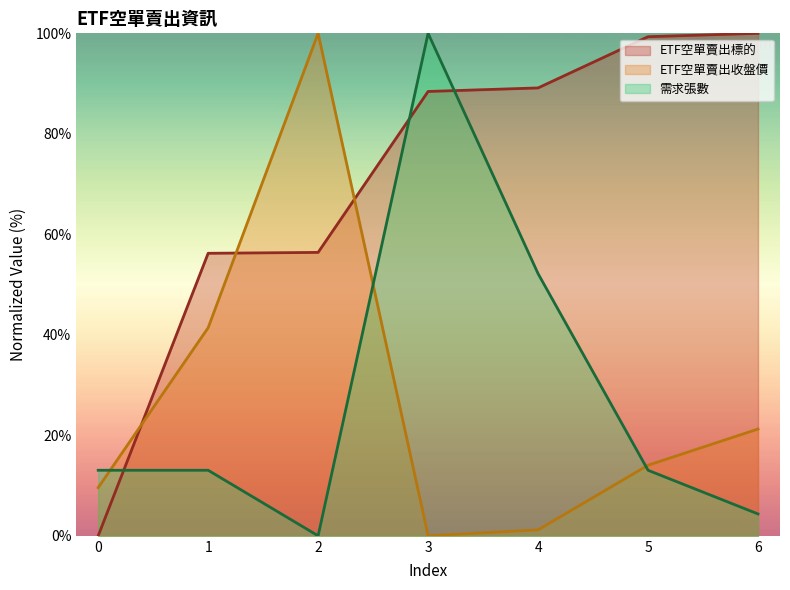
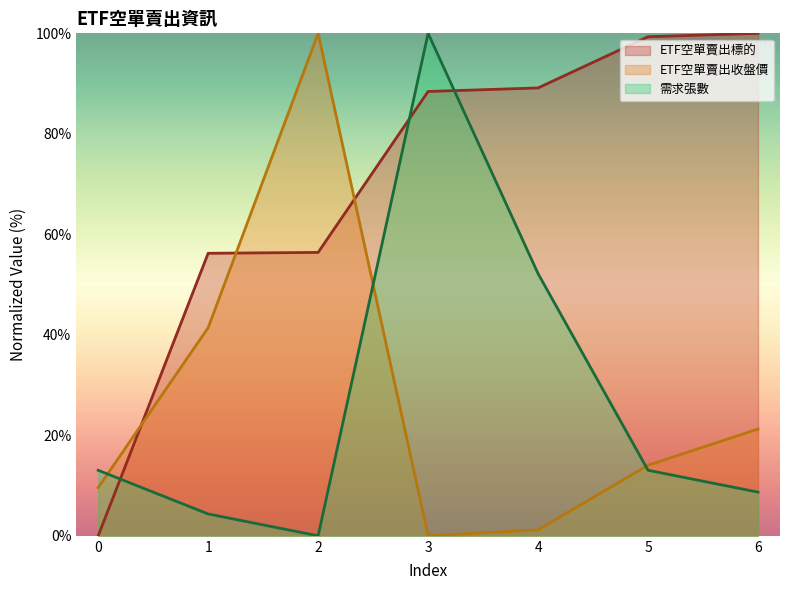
需求張數, 1: 13% -> 4%
需求張數, 6: 4% -> 9%
